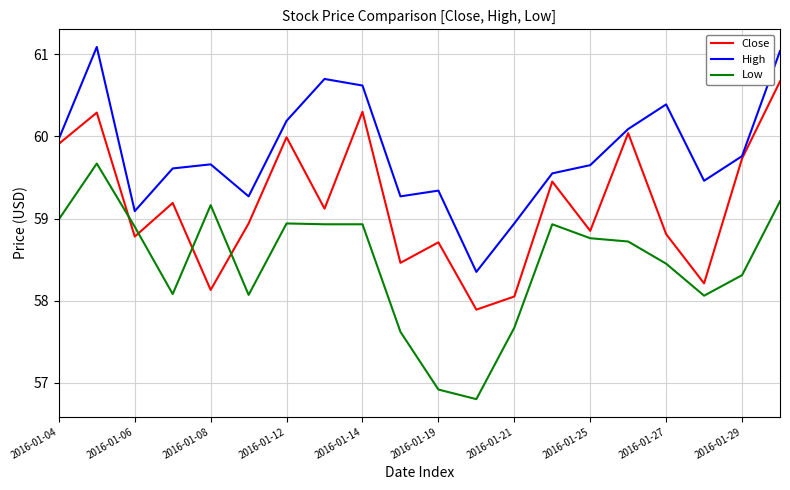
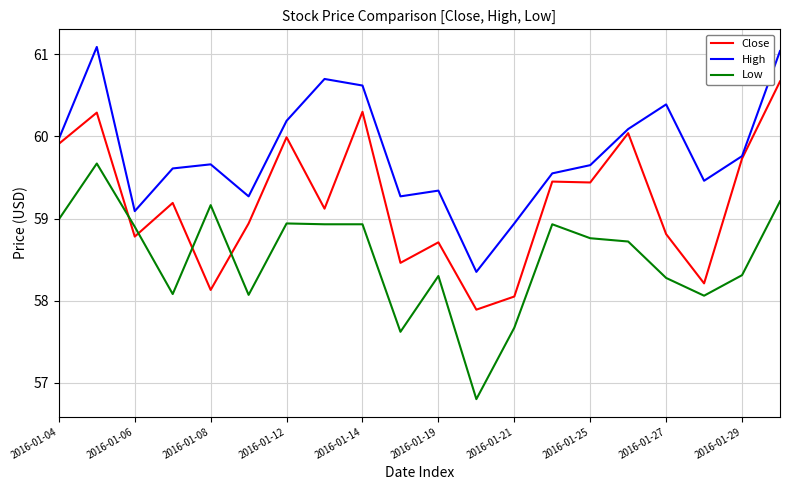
Low, 2016-01-19: 56.9 -> 58.3
Close, 2016-01-25: 58.8 -> 59.4
Low, 2016-01-27: 58.5 -> 58.3
